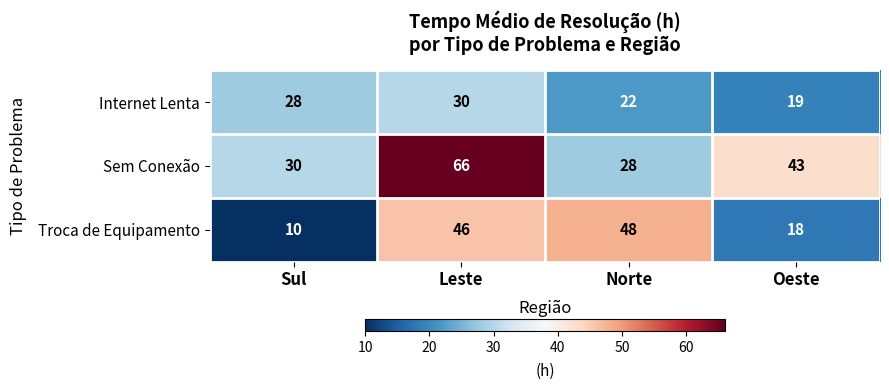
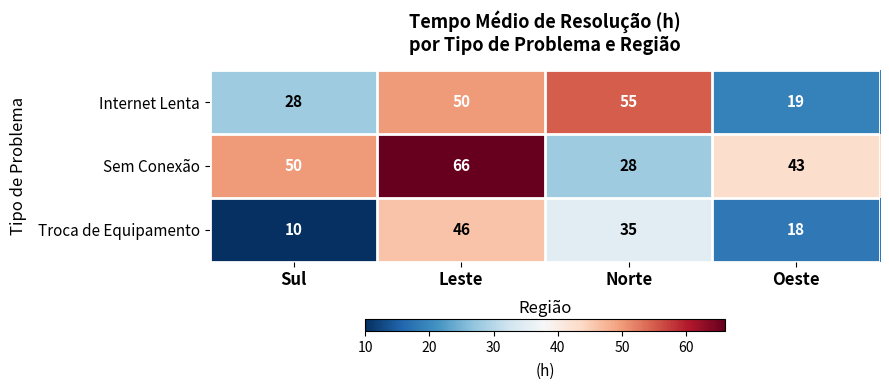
Internet Lenta, Leste: 30 -> 50
Internet Lenta, Norte: 22 -> 55
Sem Conexão, Sul: 30 -> 50
Troca de Equipamento, Norte: 48 -> 35
